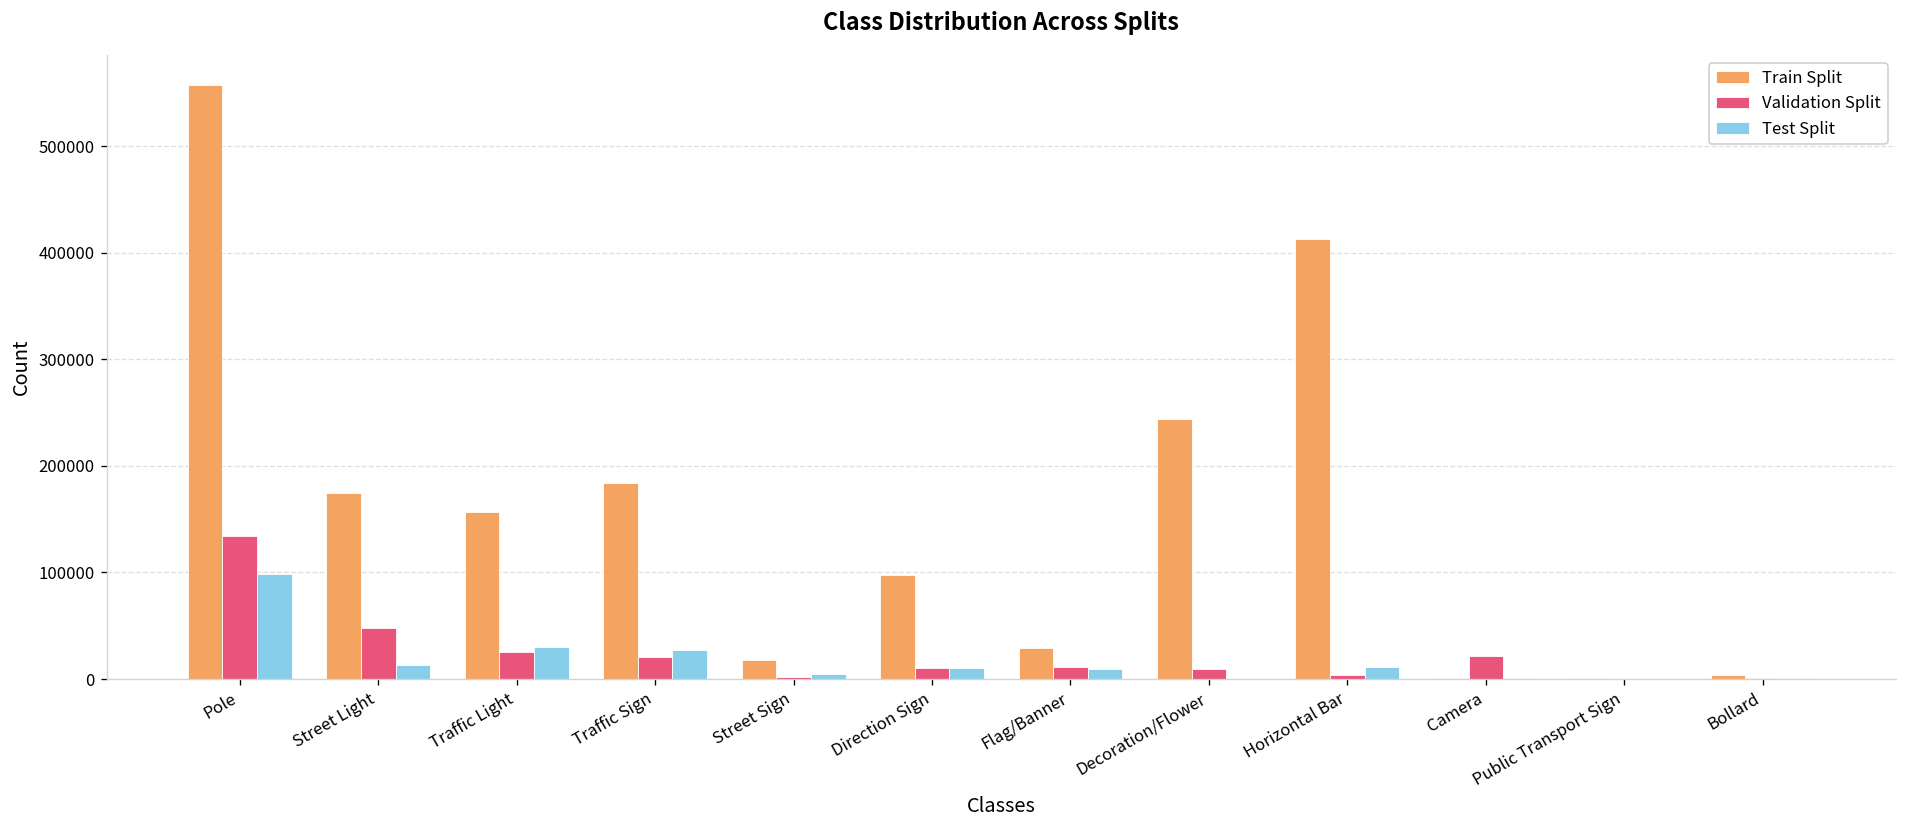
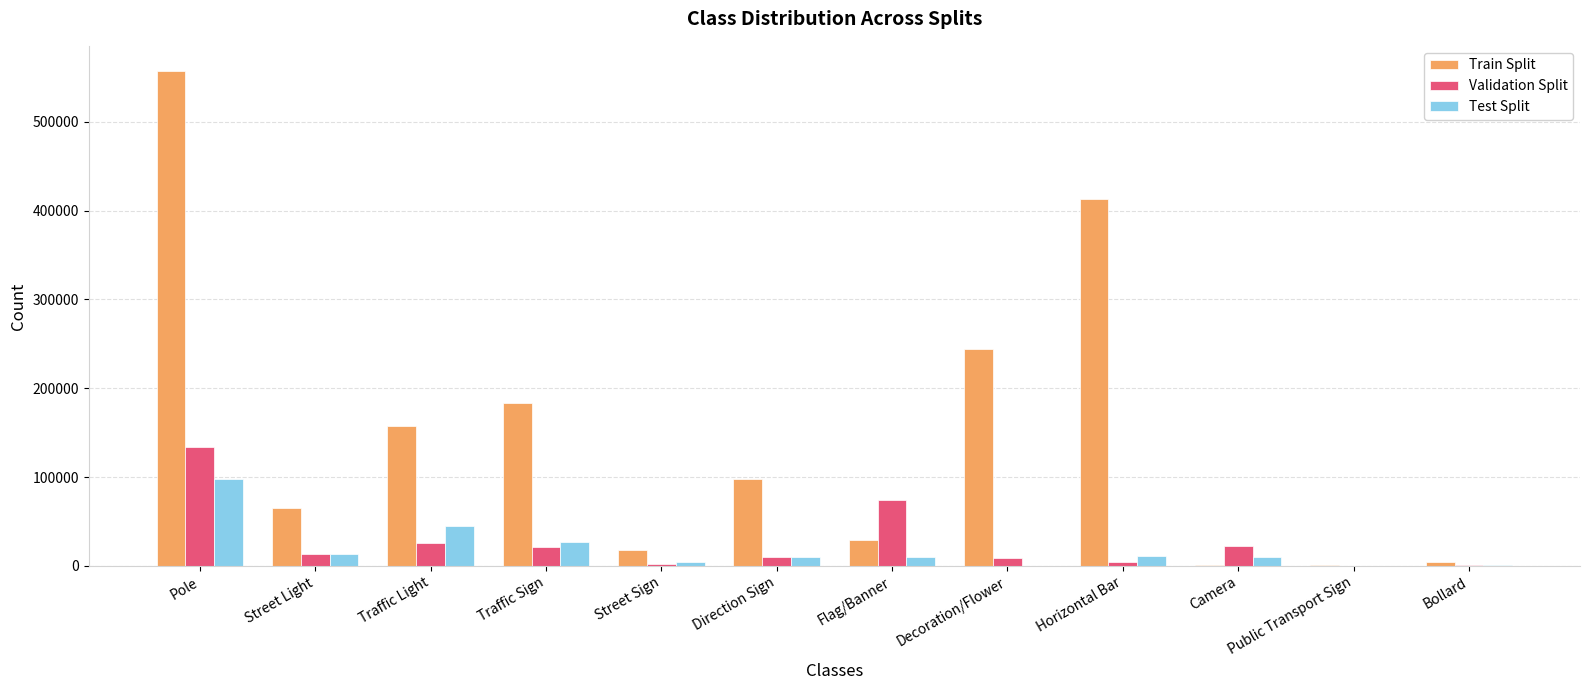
Train Split, Street Light: 170000 -> 70000
Validation Split, Street Light: 50000 -> 10000
Test Split, Traffic Light: 30000 -> 40000
Validation Split, Flag/Banner: 10000 -> 70000
Test Split, Camera: 0 -> 10000
